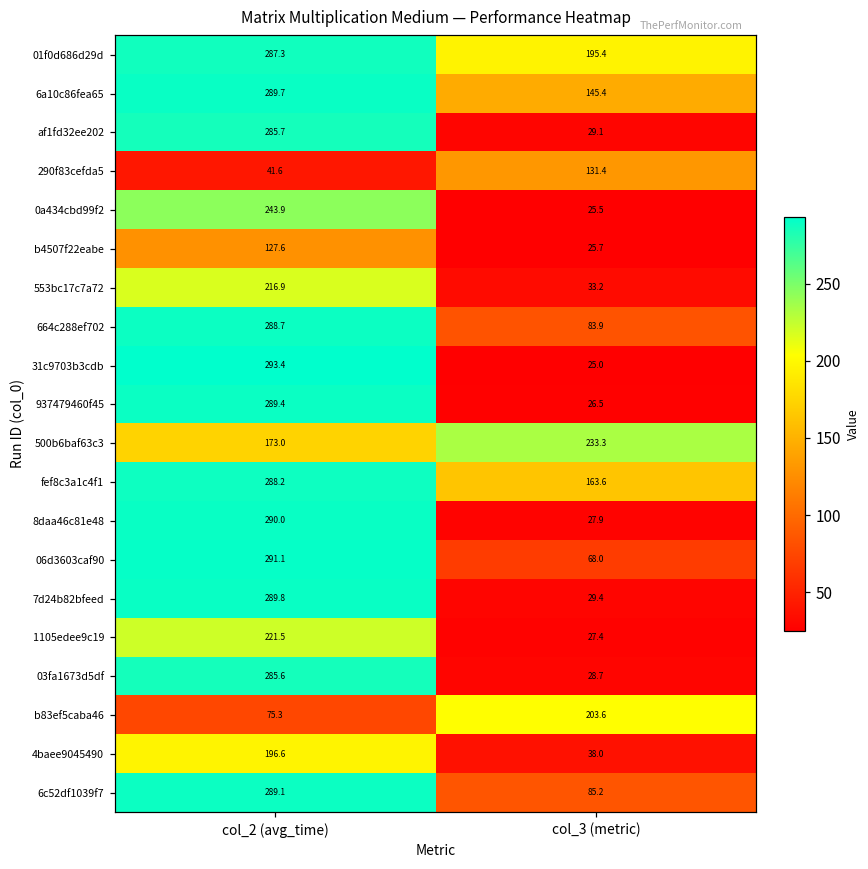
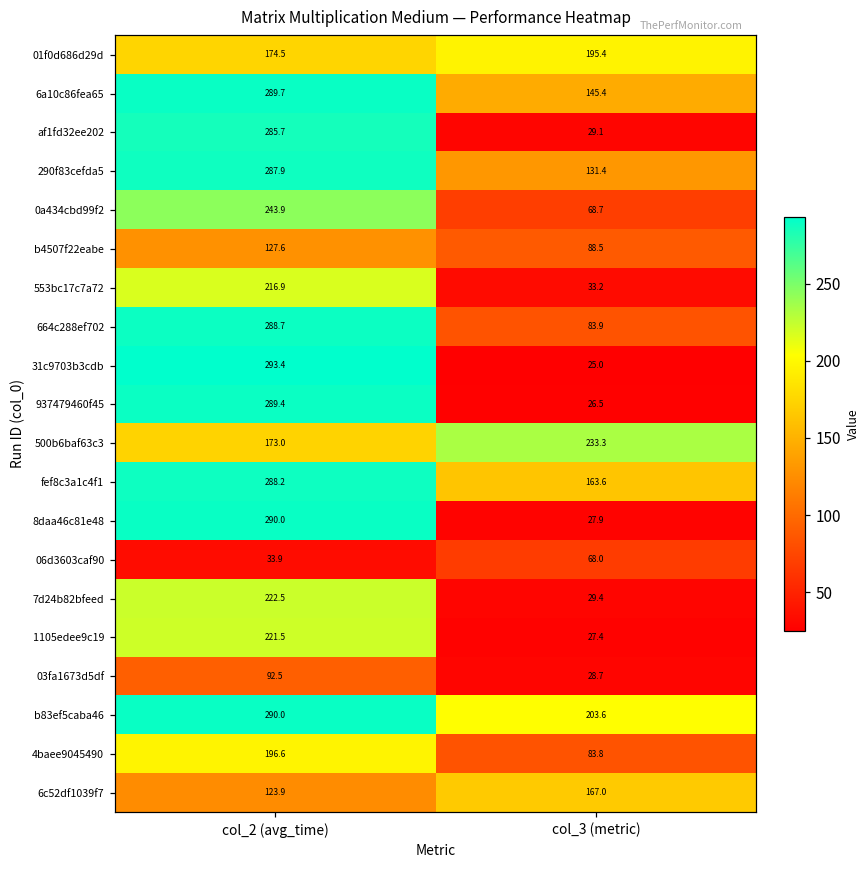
01f0d686d29d, col_2 (avg_time): 287.3 -> 174.5
290f83cefda5, col_2 (avg_time): 41.6 -> 287.9
0a434cbd99f2, col_3 (metric): 25.5 -> 68.7
b4507f22eabe, col_3 (metric): 25.7 -> 88.5
06d3603caf90, col_2 (avg_time): 291.1 -> 33.9
7d24b82bfeed, col_2 (avg_time): 289.8 -> 222.5
03fa1673d5df, col_2 (avg_time): 285.6 -> 92.5
b83ef5caba46, col_2 (avg_time): 75.3 -> 290.0
4baee9045490, col_3 (metric): 38.0 -> 83.8
6c52df1039f7, col_2 (avg_time): 289.1 -> 123.9
6c52df1039f7, col_3 (metric): 85.2 -> 167.0
